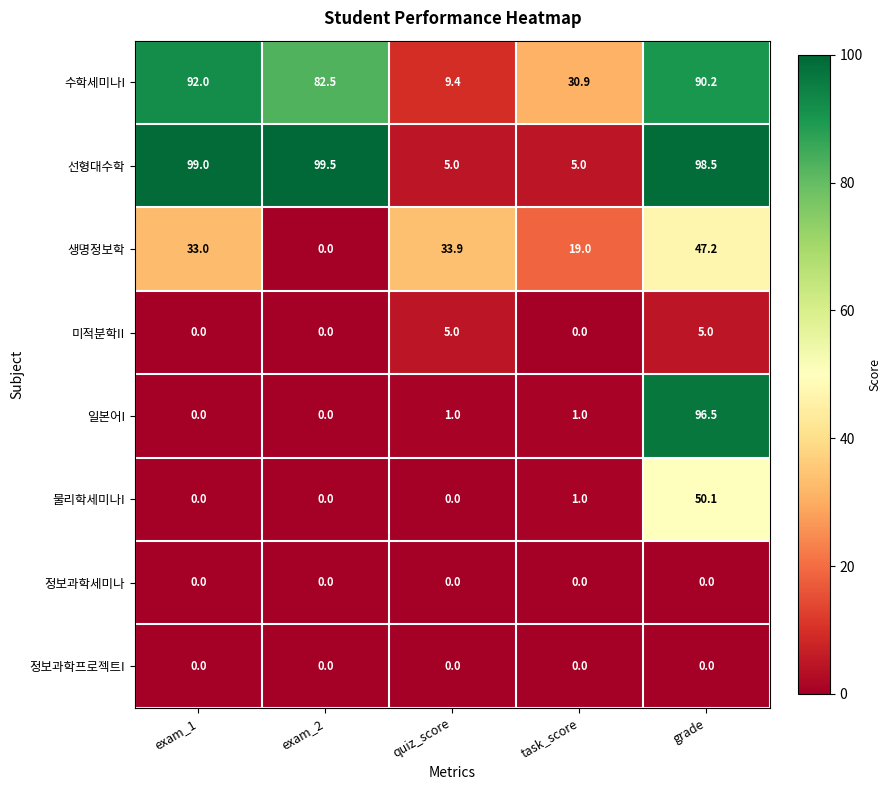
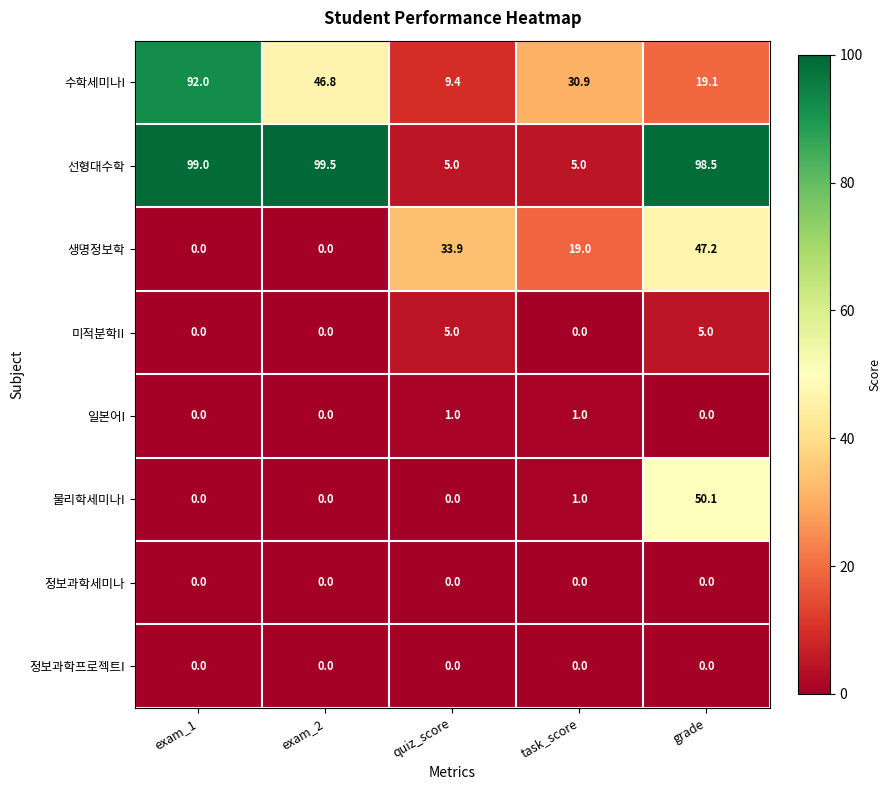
수학세미나I, exam_2: 82.5 -> 46.8
수학세미나I, grade: 90.2 -> 19.1
생명정보학, exam_1: 33.0 -> 0.0
일본어I, grade: 96.5 -> 0.0
